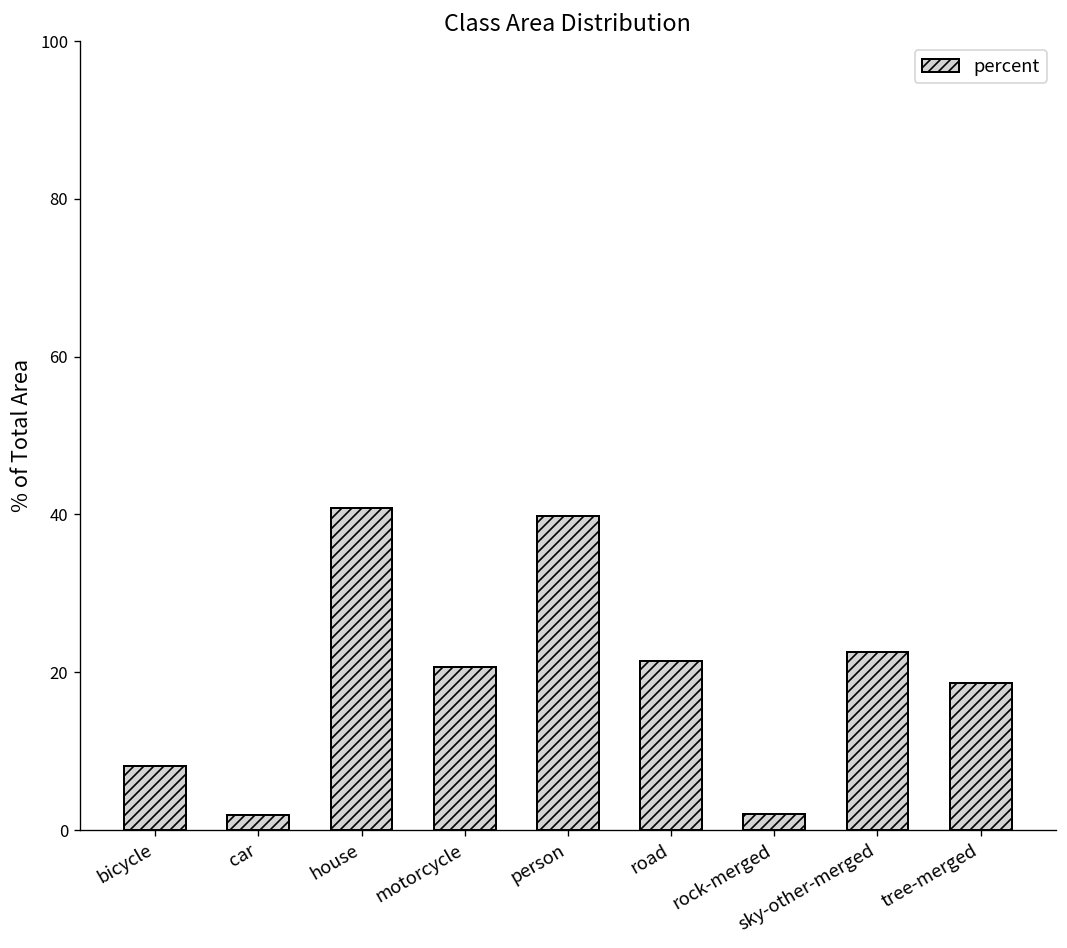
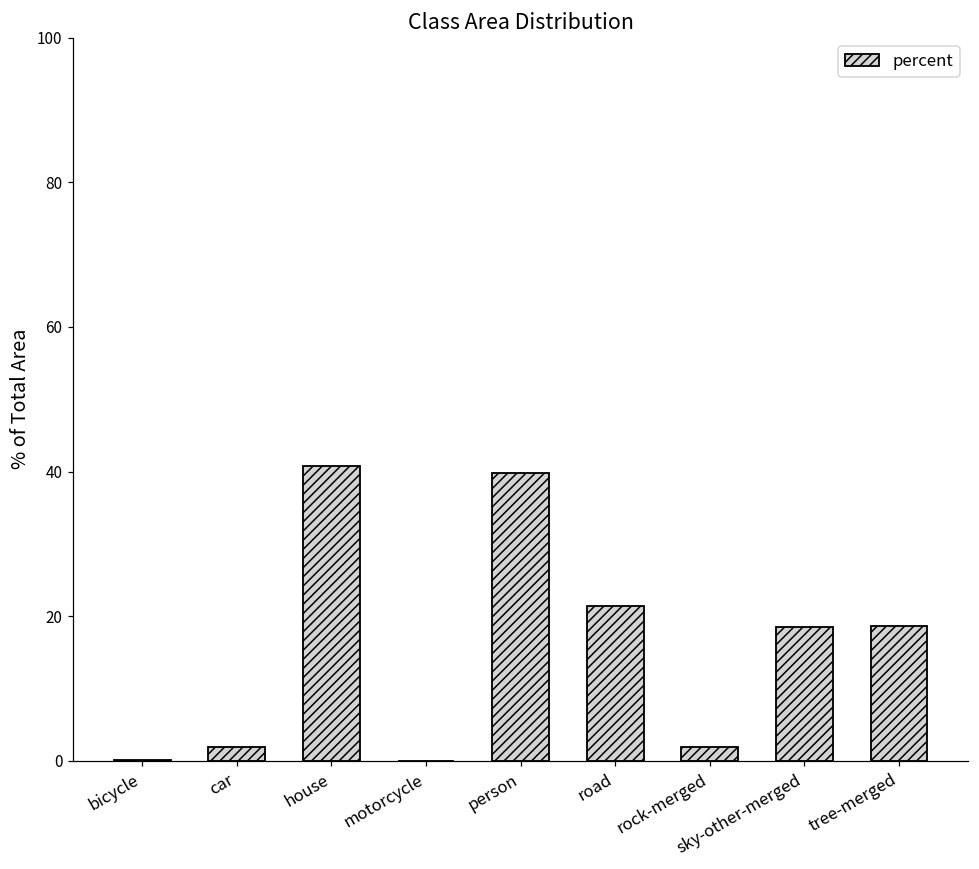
bicycle: 8 -> 0
motorcycle: 21 -> 0
sky-other-merged: 23 -> 18
